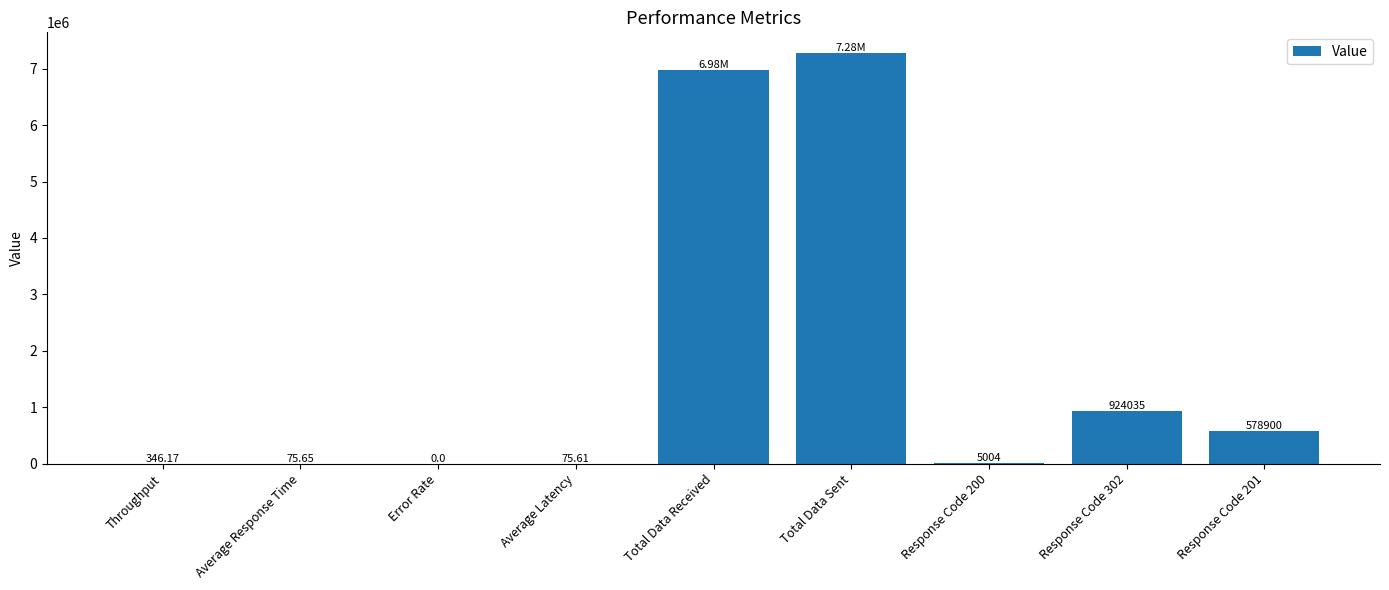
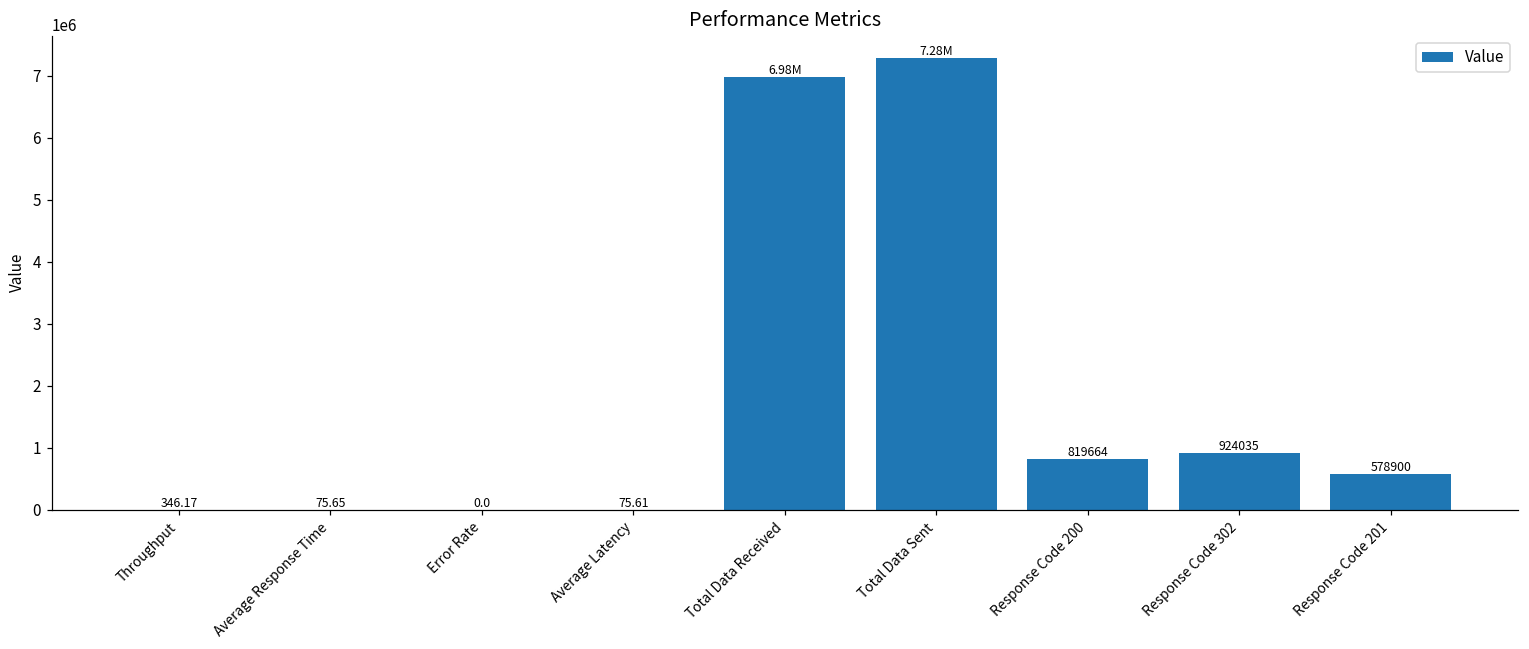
Response Code 200: 5004 -> 819664
